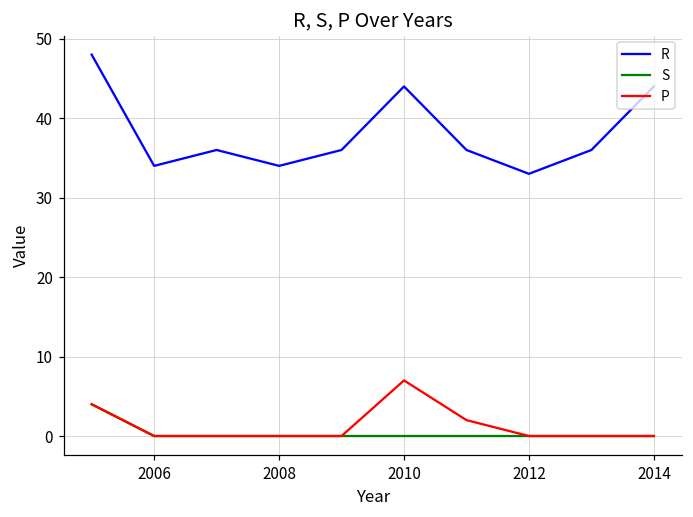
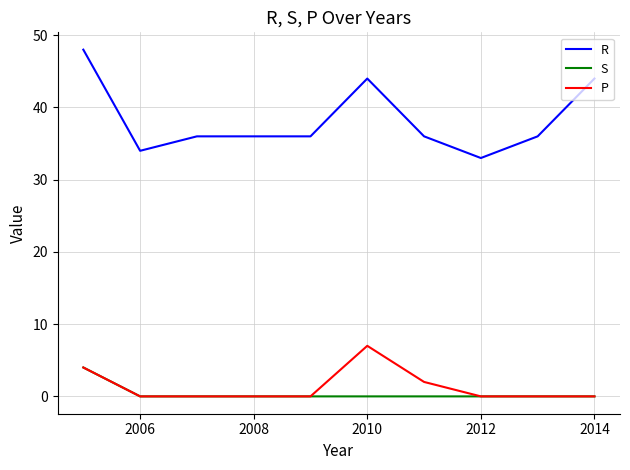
R, 2008: 34 -> 36
